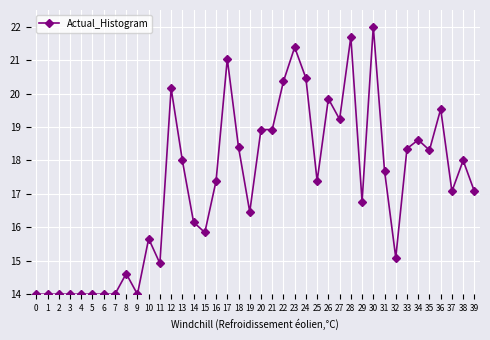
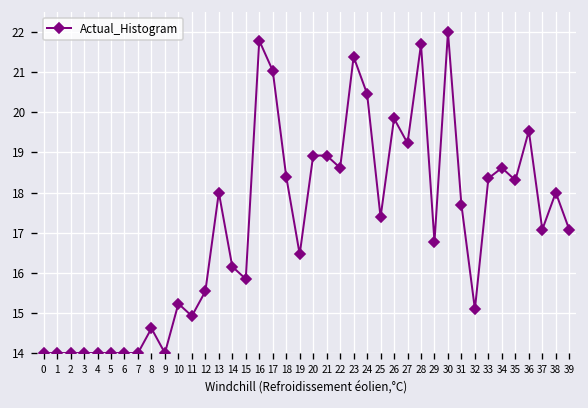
10: 15.7 -> 15.2
12: 20.2 -> 15.5
16: 17.4 -> 21.8
22: 20.4 -> 18.6
